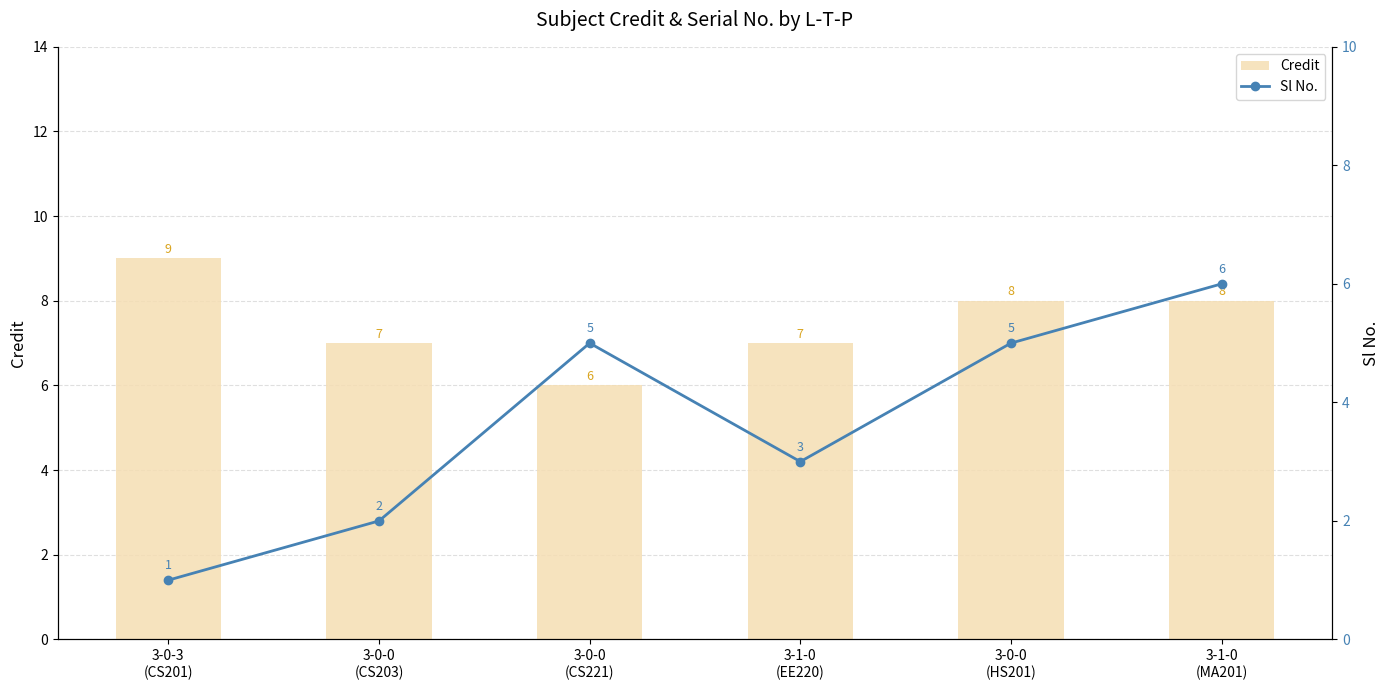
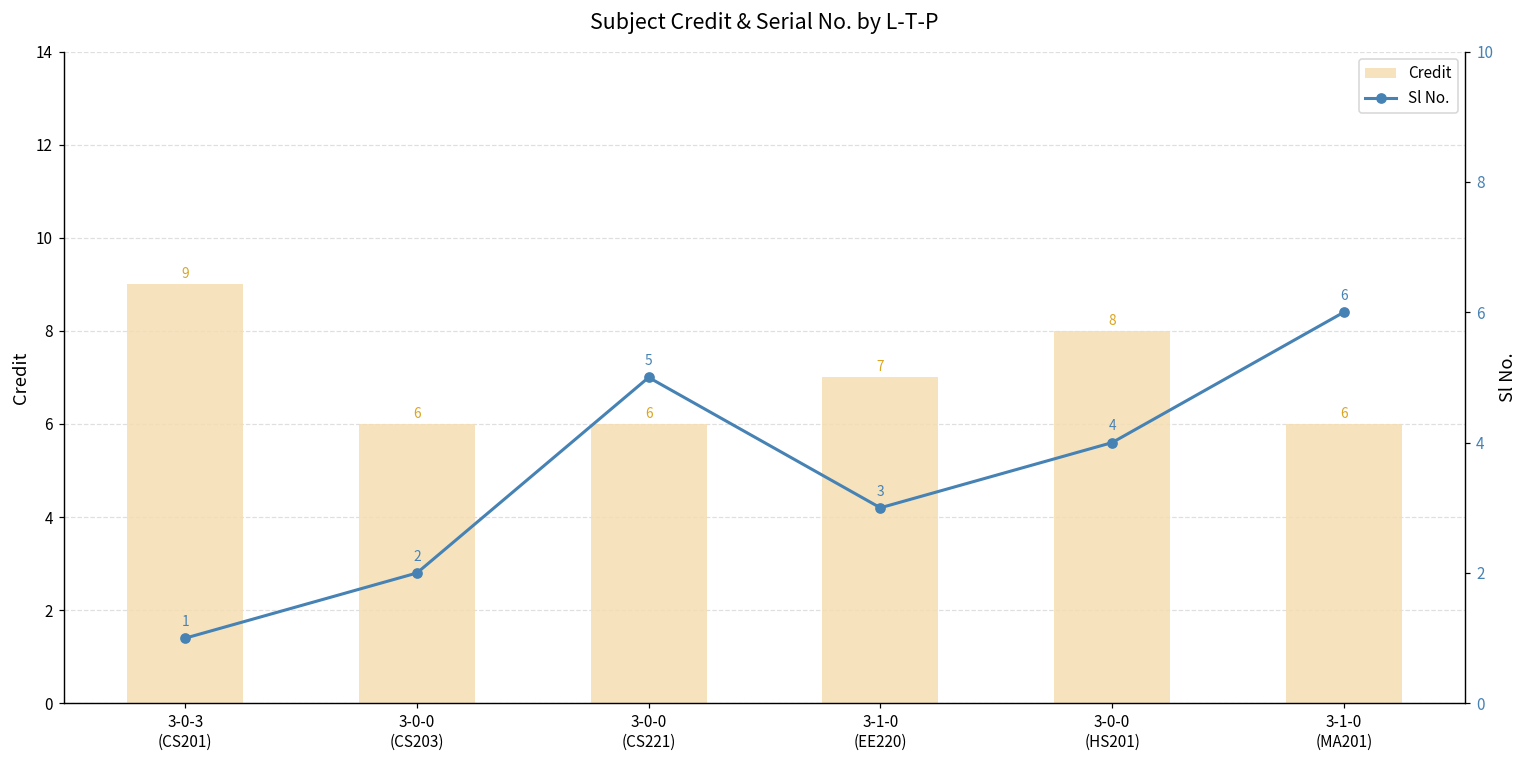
Credit, 3-0-0 (CS203): 7 -> 6
Credit, 3-1-0 (MA201): 8 -> 6
Sl No., 3-0-0 (HS201): 5 -> 4
